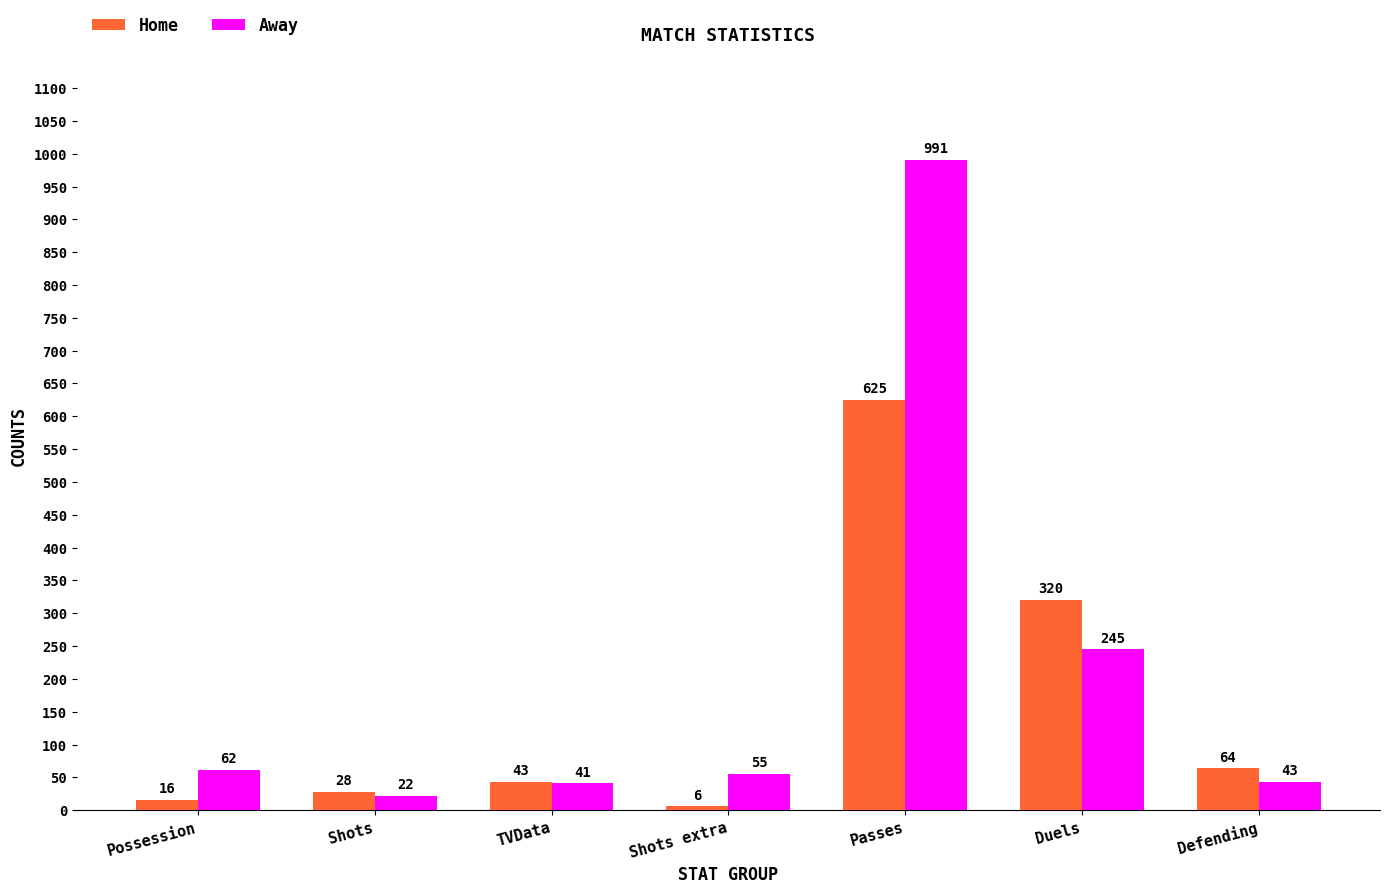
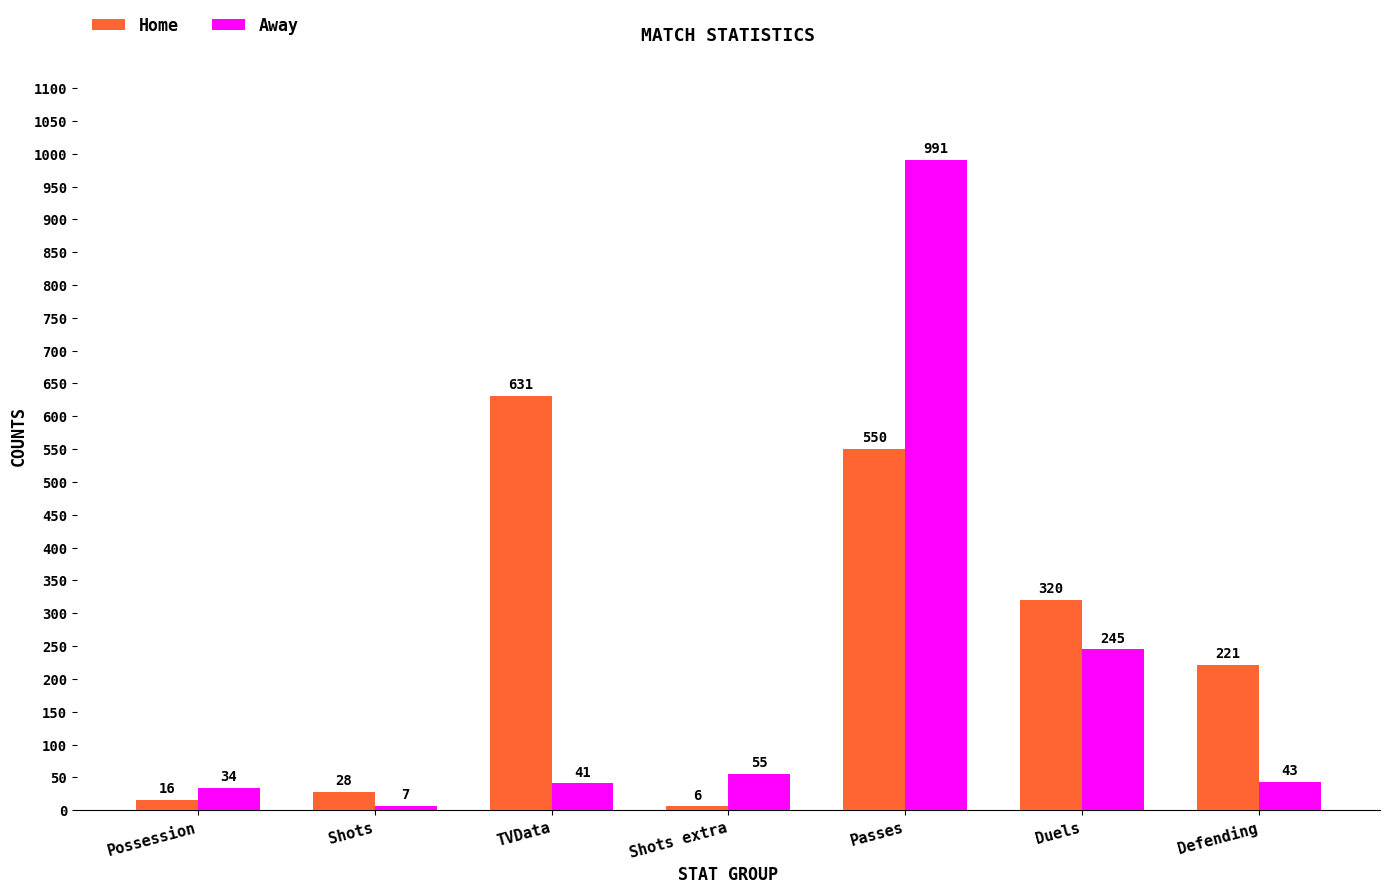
Away, Possession: 62 -> 34
Away, Shots: 22 -> 7
Home, TVData: 43 -> 631
Home, Passes: 625 -> 550
Home, Defending: 64 -> 221
